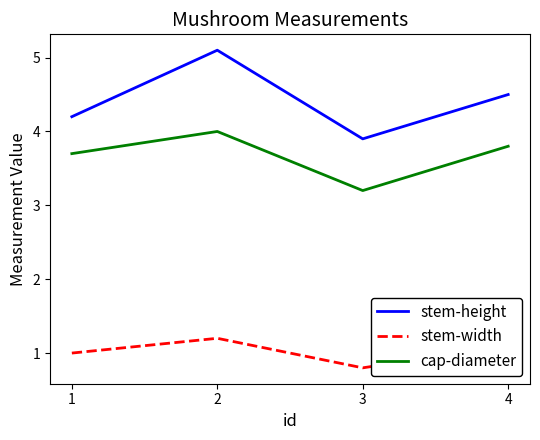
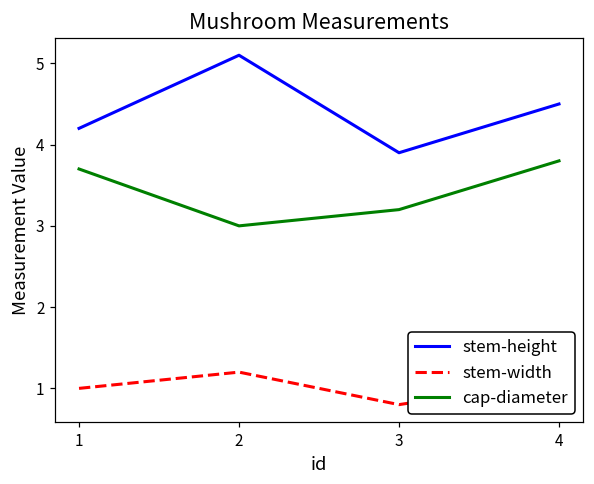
cap-diameter, 2: 4 -> 3
